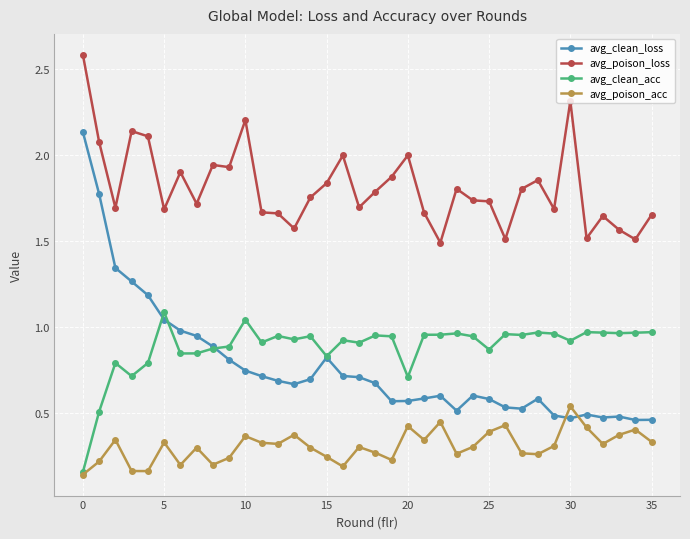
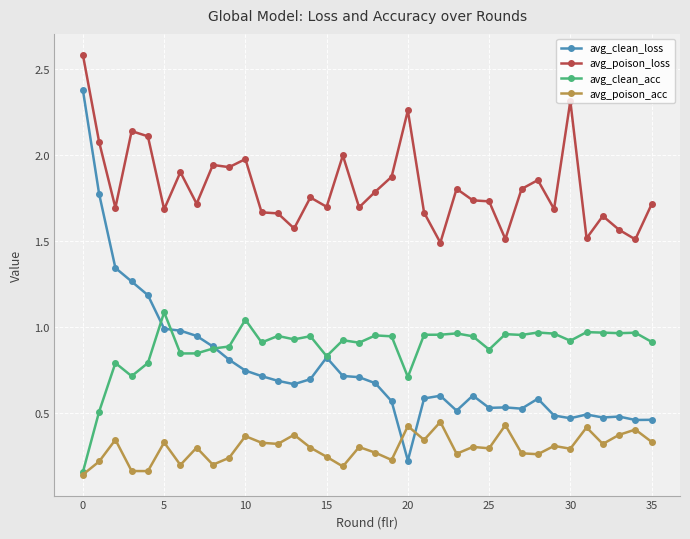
avg_clean_loss, 0: 2.13 -> 2.38
avg_clean_loss, 5: 1.04 -> 0.99
avg_poison_loss, 10: 2.20 -> 1.98
avg_poison_loss, 15: 1.84 -> 1.70
avg_clean_loss, 20: 0.57 -> 0.22
avg_poison_loss, 20: 2.00 -> 2.26
avg_clean_loss, 25: 0.58 -> 0.53
avg_poison_acc, 25: 0.39 -> 0.29
avg_poison_acc, 30: 0.54 -> 0.29
avg_poison_loss, 35: 1.65 -> 1.71
avg_clean_acc, 35: 0.97 -> 0.91
